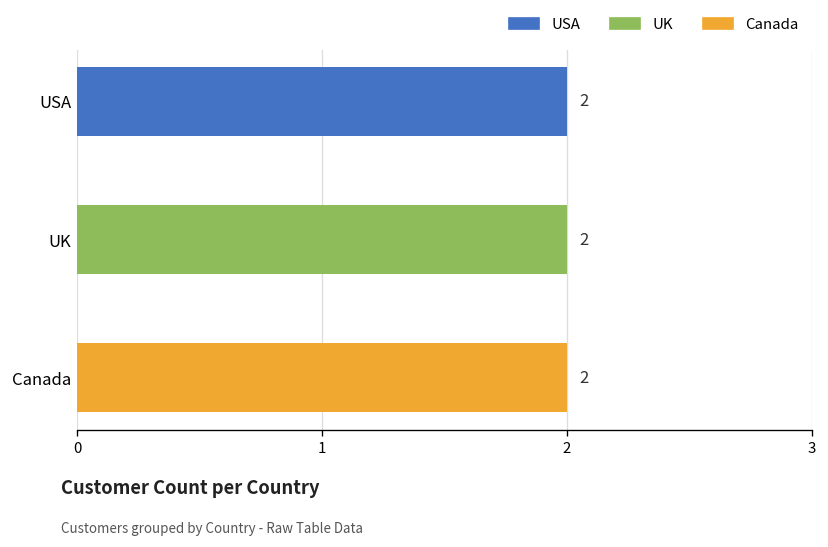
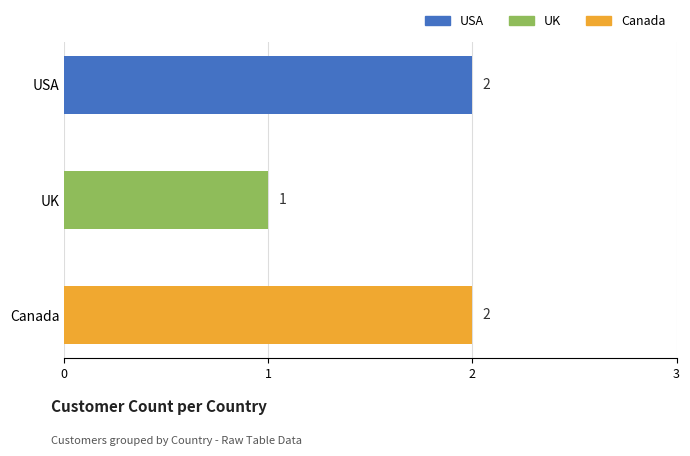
UK: 2 -> 1
